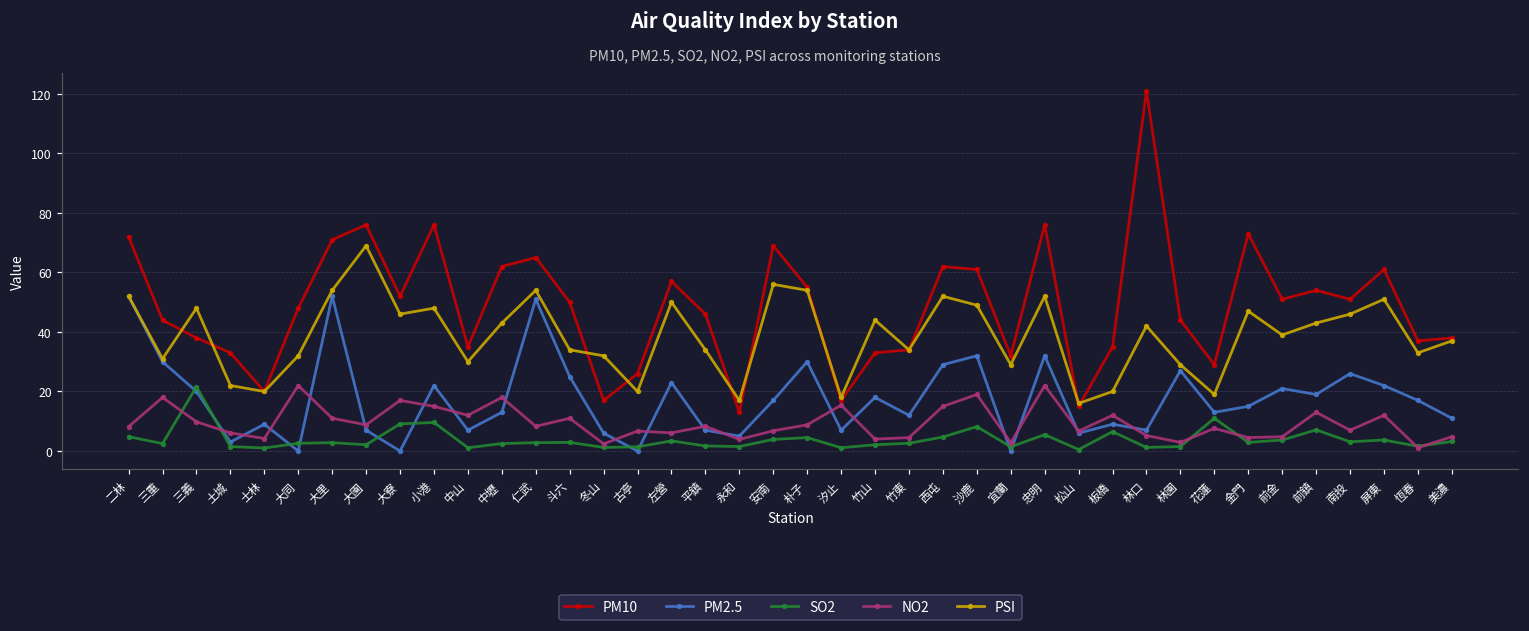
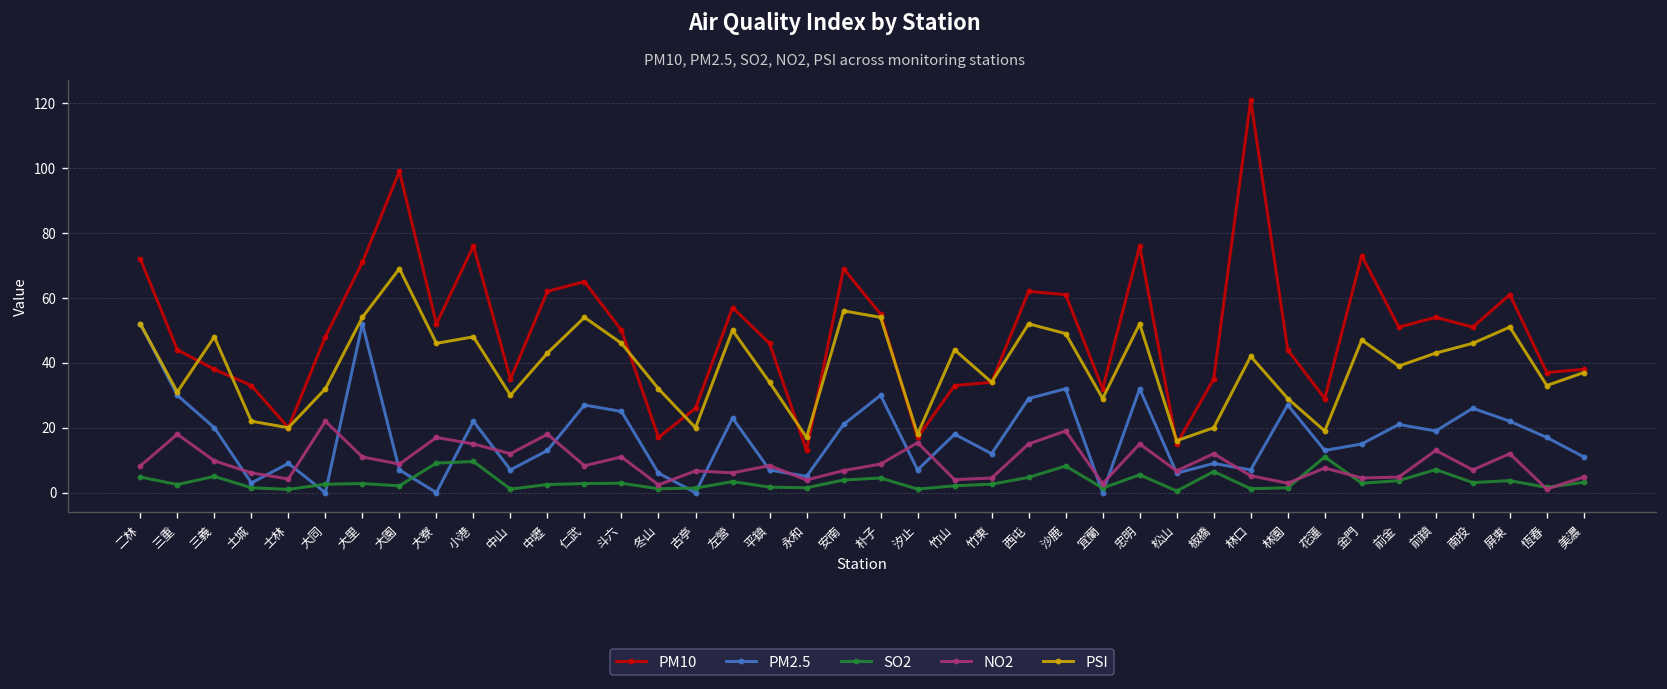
SO2, 三義: 22 -> 5
PM10, 大園: 76 -> 99
PM2.5, 仁武: 51 -> 27
PSI, 斗六: 34 -> 46
PM2.5, 安南: 17 -> 21
NO2, 忠明: 22 -> 15
